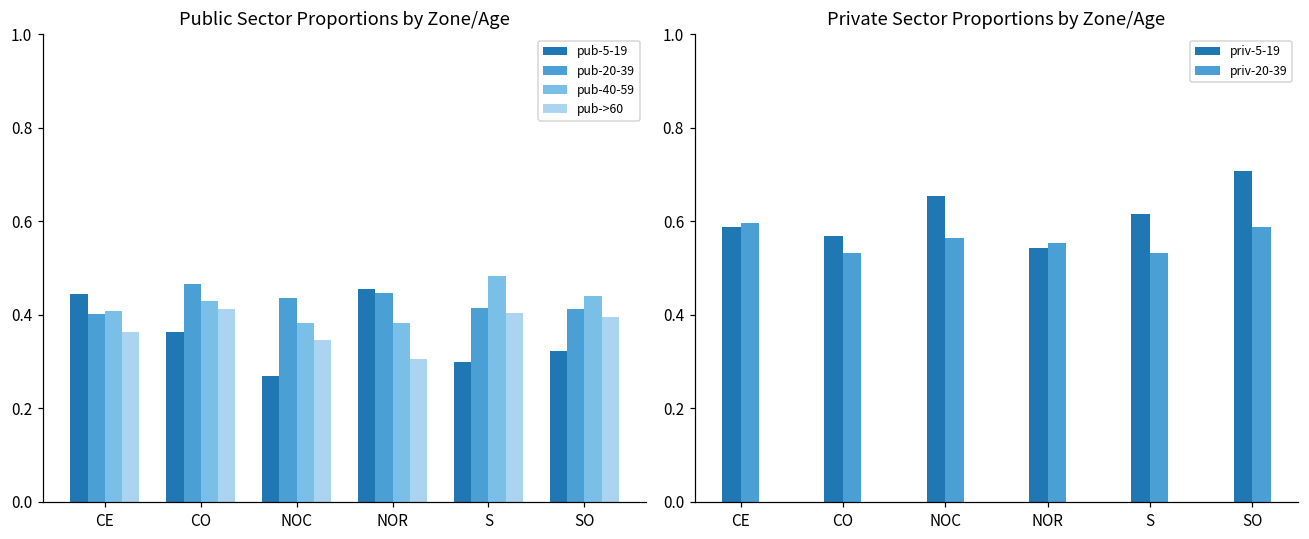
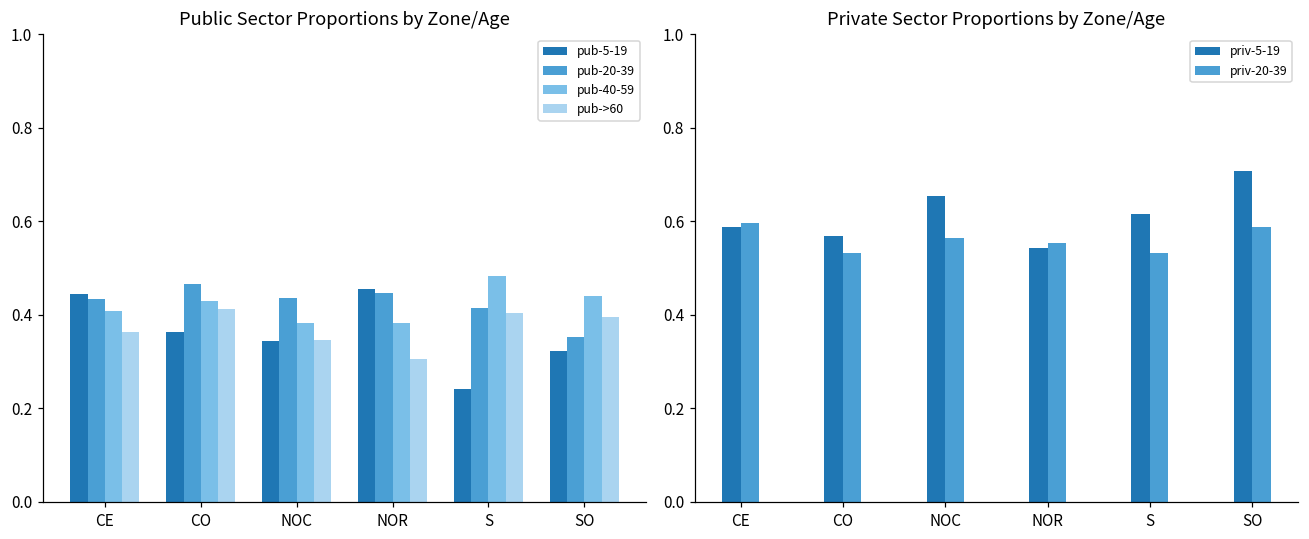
Public Sector Proportions by Zone/Age, pub-20-39, CE: 0.40 -> 0.43
Public Sector Proportions by Zone/Age, pub-5-19, NOC: 0.27 -> 0.34
Public Sector Proportions by Zone/Age, pub-5-19, S: 0.30 -> 0.24
Public Sector Proportions by Zone/Age, pub-20-39, SO: 0.41 -> 0.35
